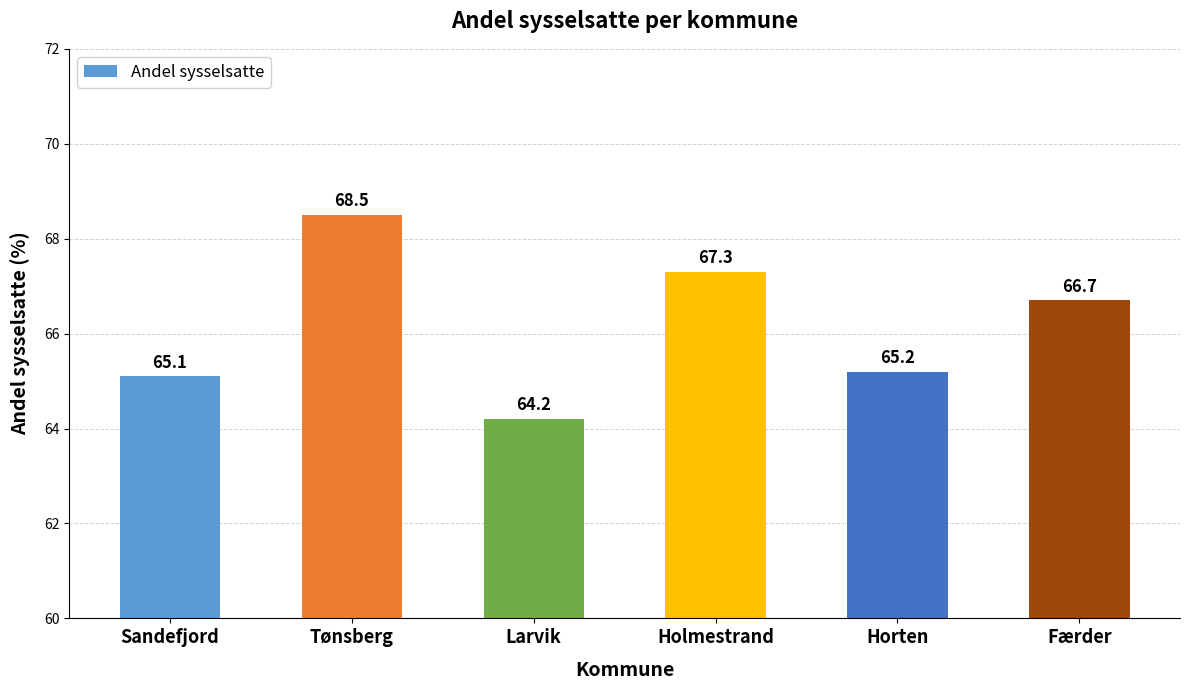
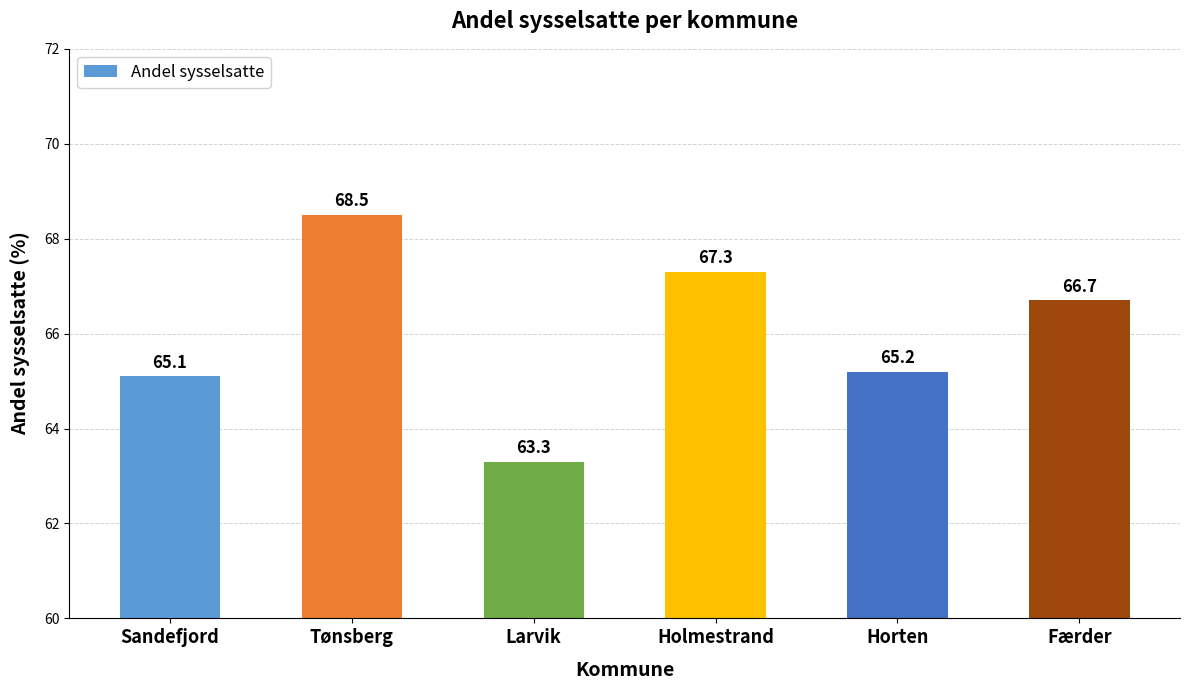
Larvik: 64.2 -> 63.3
